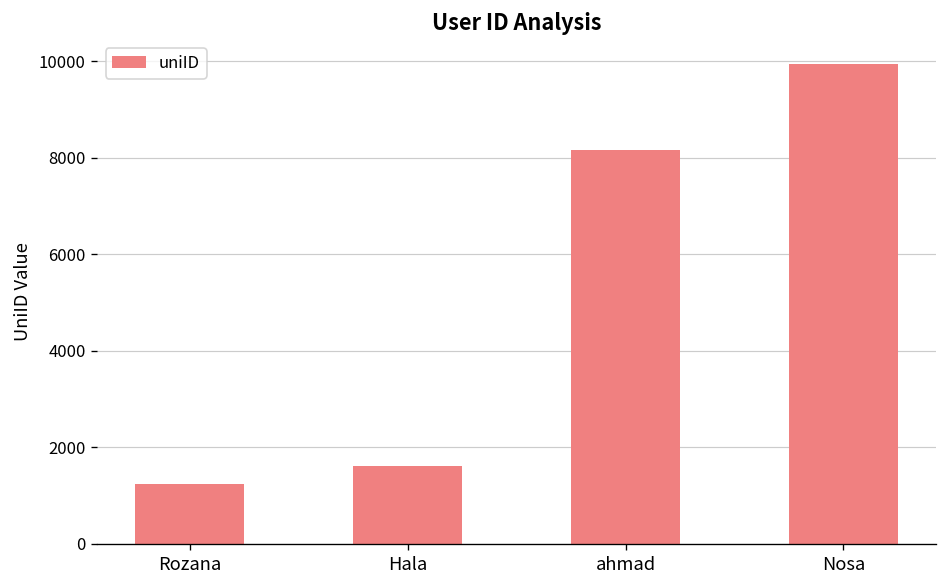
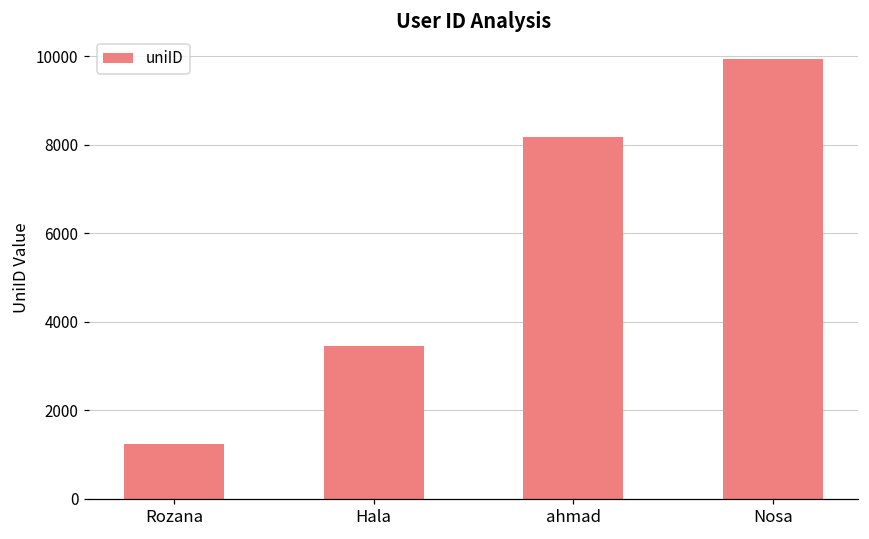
Hala: 1600 -> 3500
